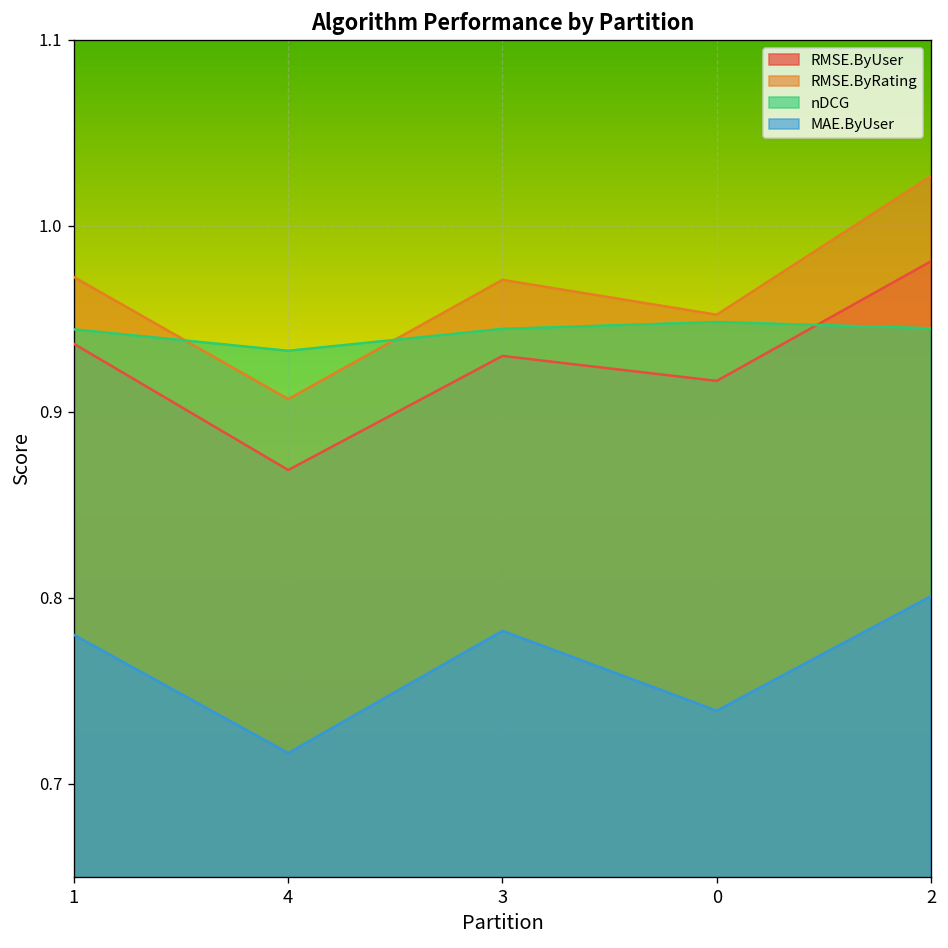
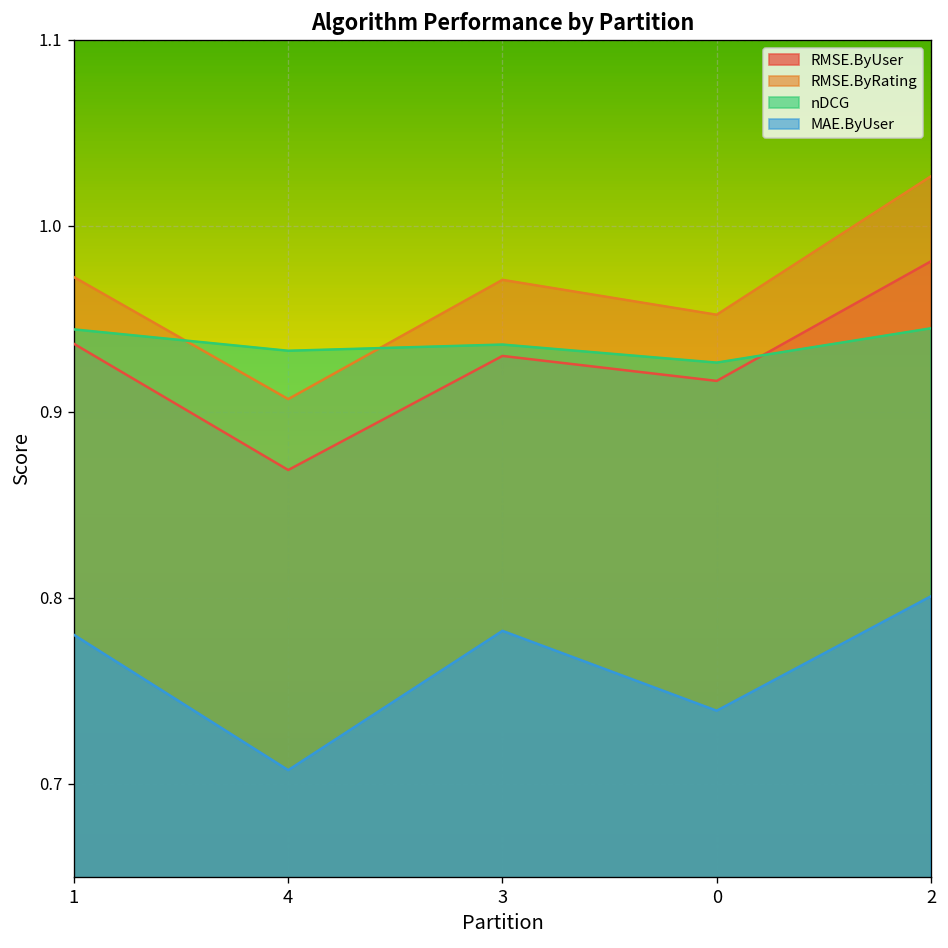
MAE.ByUser, 4: 0.717 -> 0.707
nDCG, 3: 0.945 -> 0.936
nDCG, 0: 0.948 -> 0.927
